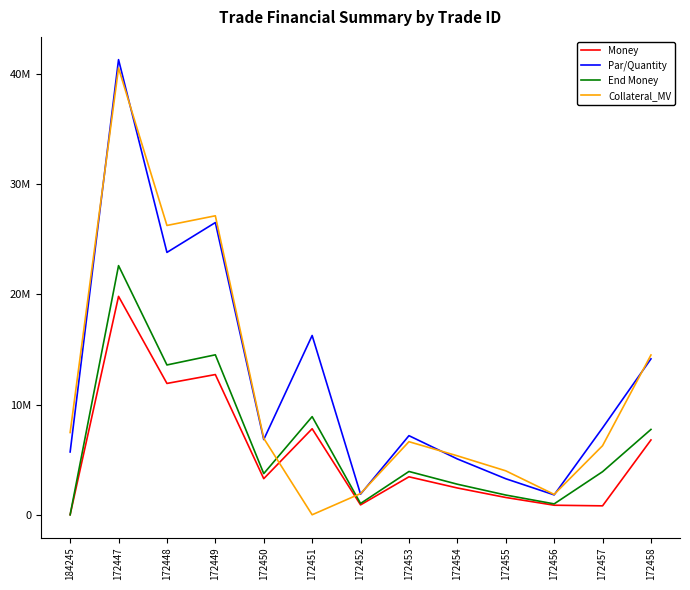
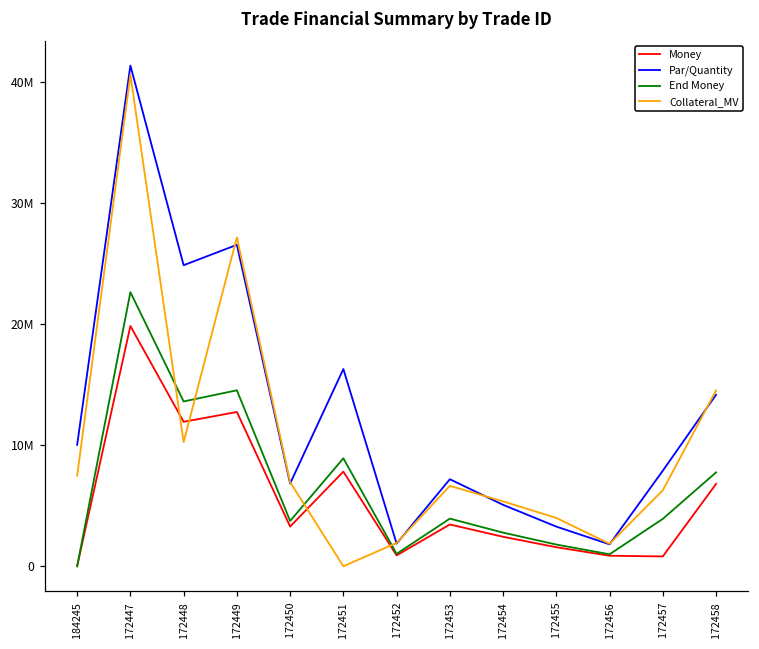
Par/Quantity, 184245: 5700000 -> 10000000
Par/Quantity, 172448: 23800000 -> 24800000
Collateral_MV, 172448: 26300000 -> 10200000
